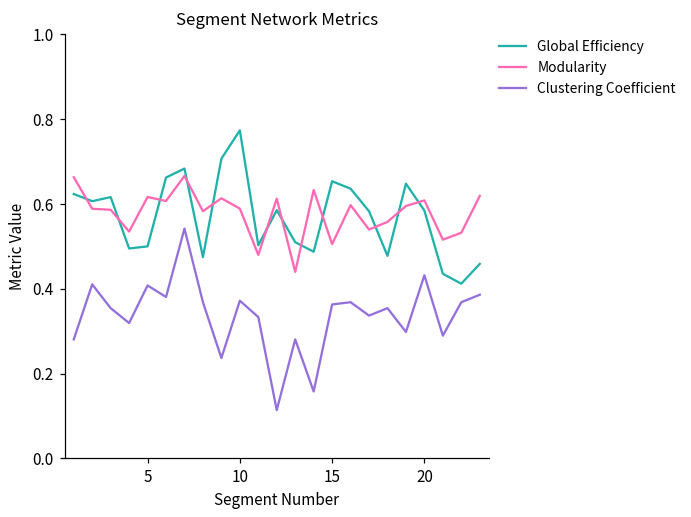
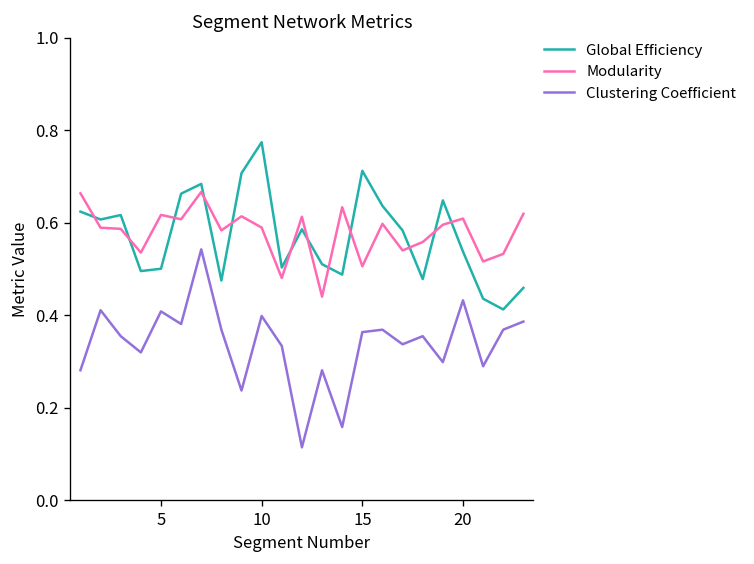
Clustering Coefficient, 10: 0.37 -> 0.40
Global Efficiency, 15: 0.65 -> 0.71
Global Efficiency, 20: 0.58 -> 0.54
